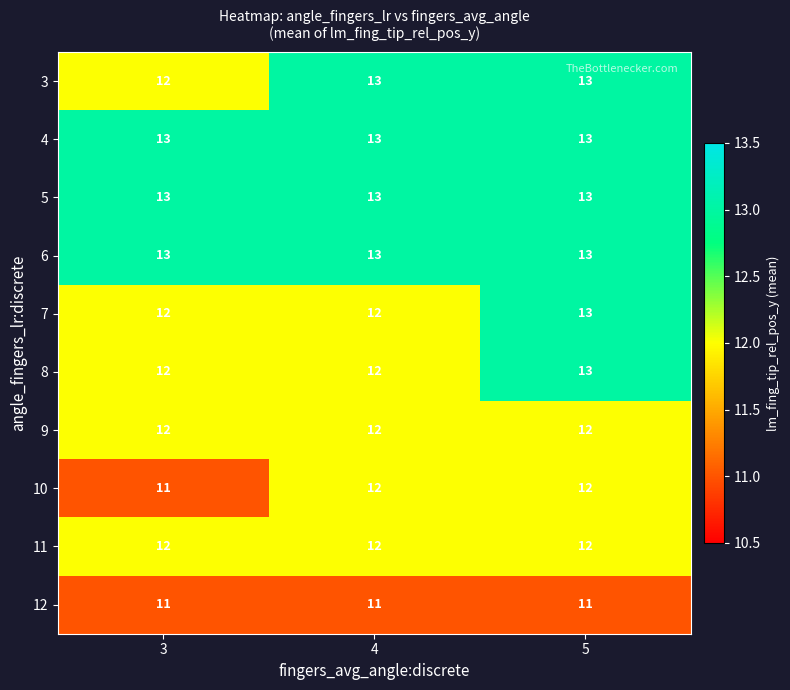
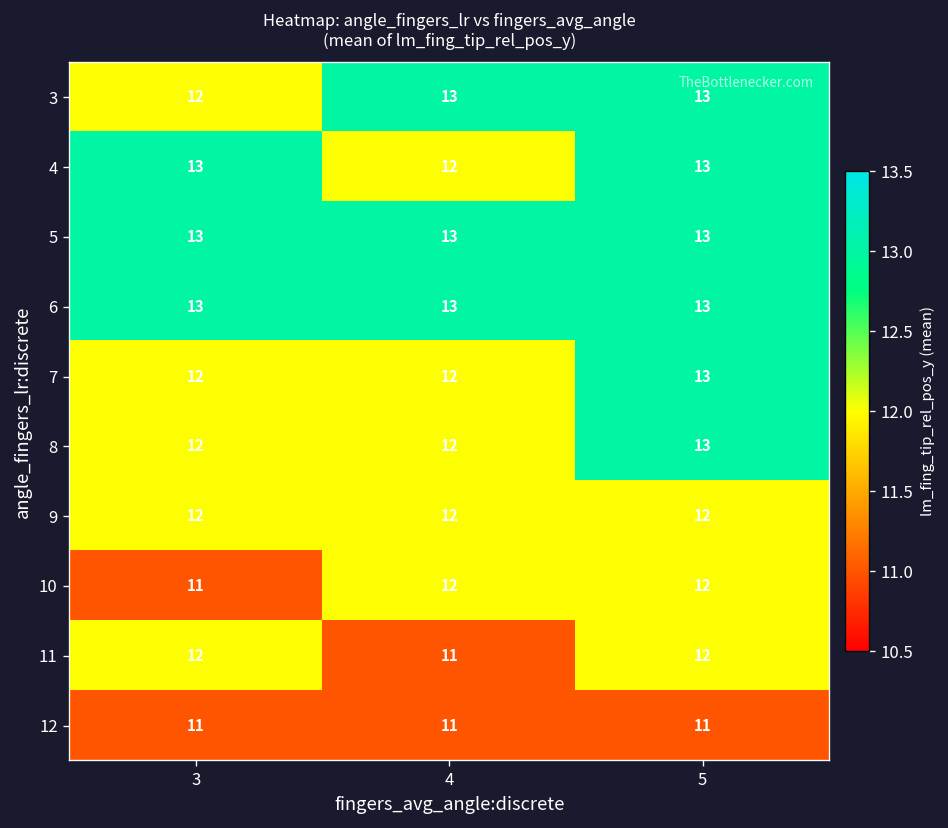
4, 4: 13 -> 12
11, 4: 12 -> 11
